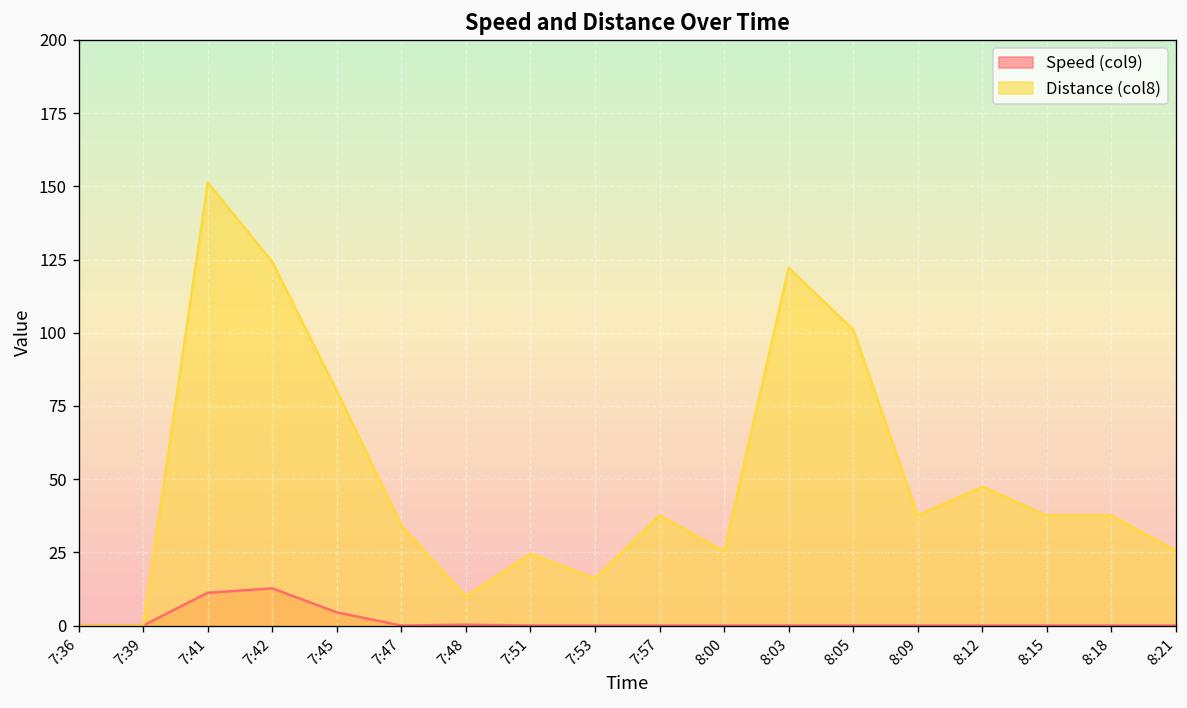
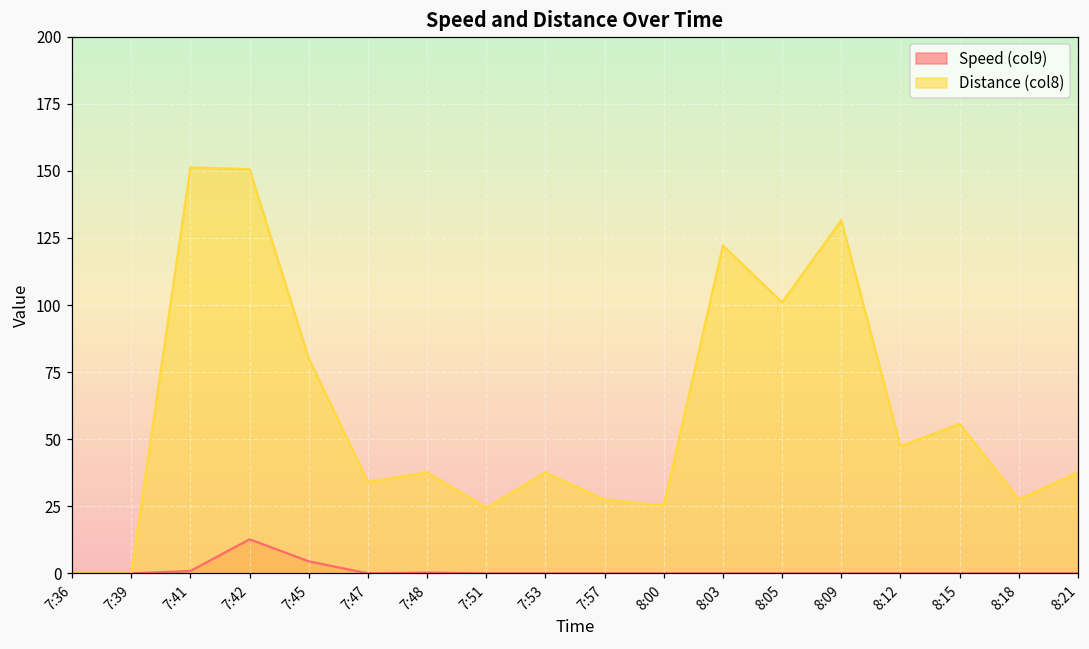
Speed (col9), 7:41: 11 -> 1
Distance (col8), 7:42: 124 -> 151
Distance (col8), 7:48: 10 -> 38
Distance (col8), 7:53: 16 -> 38
Distance (col8), 7:57: 38 -> 28
Distance (col8), 8:09: 38 -> 132
Distance (col8), 8:15: 38 -> 56
Distance (col8), 8:18: 38 -> 28
Distance (col8), 8:21: 26 -> 38
